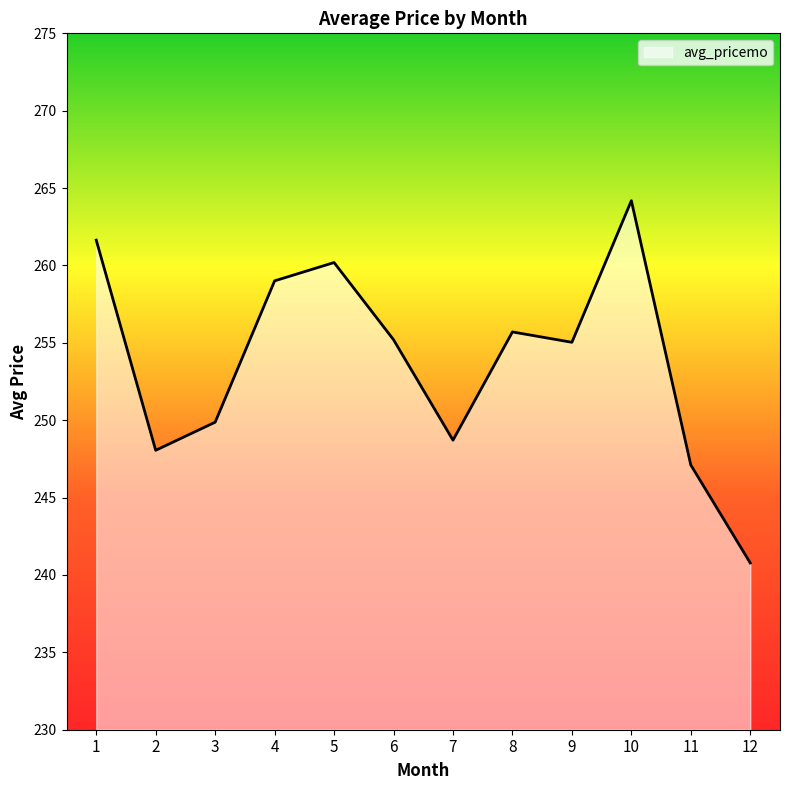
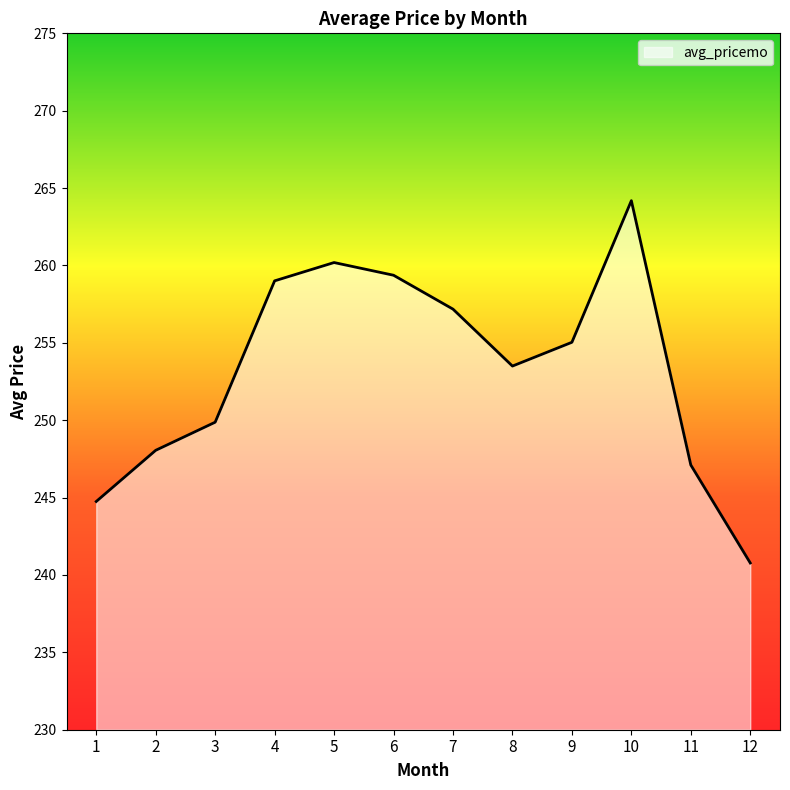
1: 261.6 -> 244.7
6: 255.2 -> 259.4
7: 248.7 -> 257.2
8: 255.7 -> 253.5
